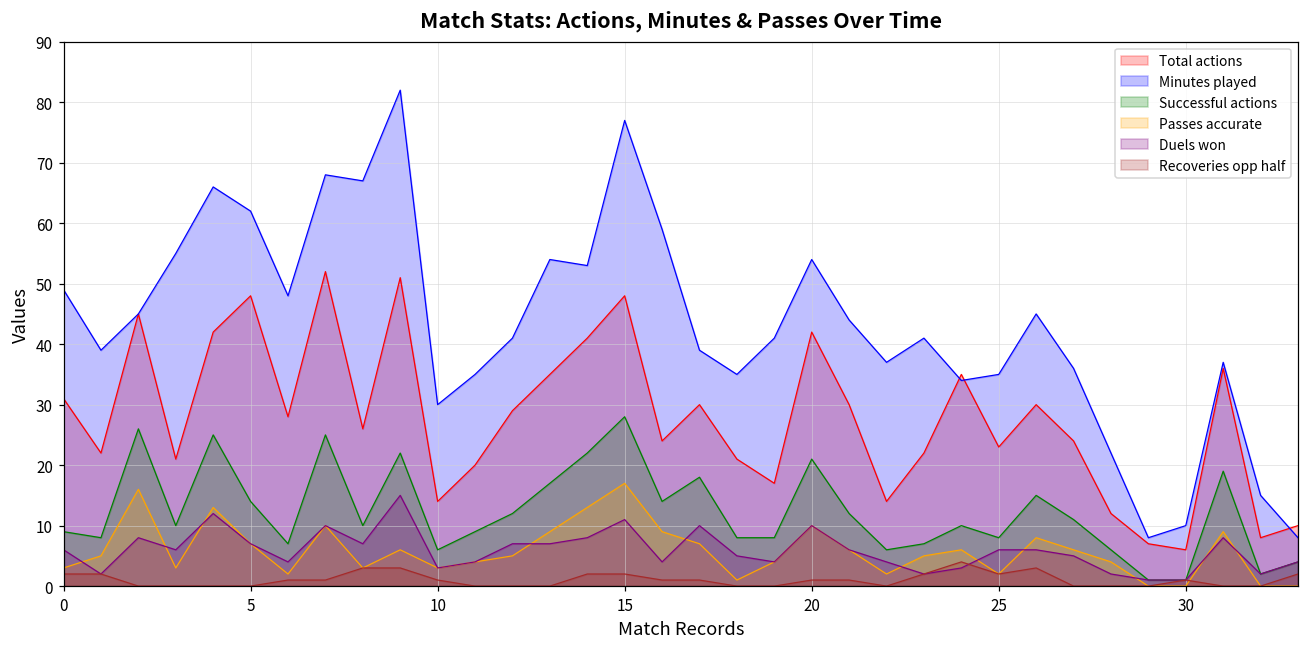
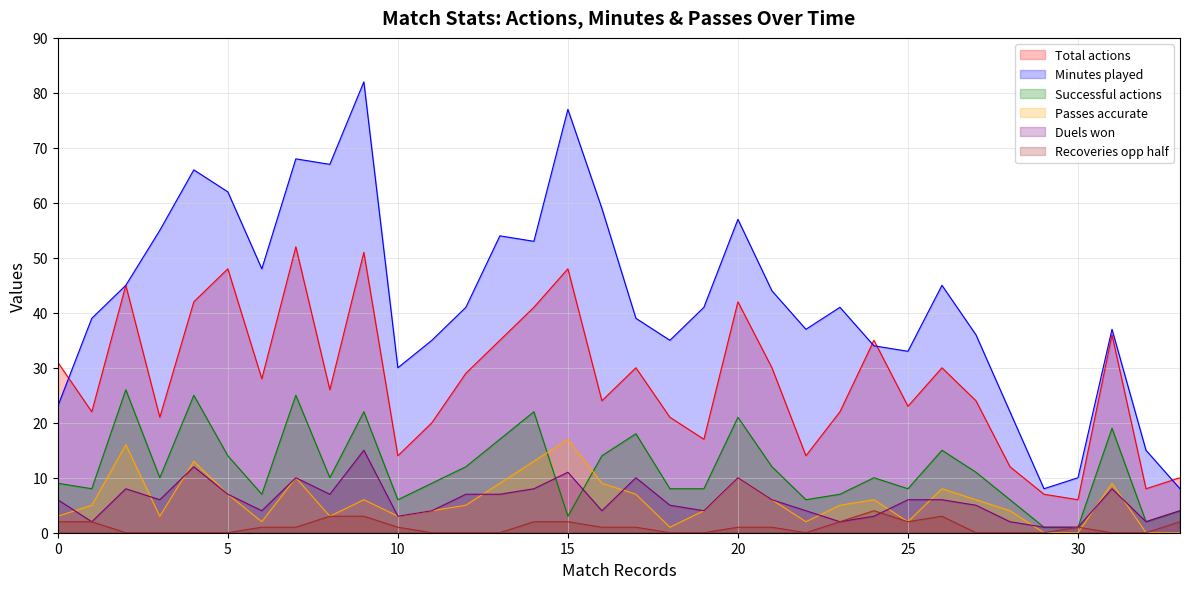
Minutes played, 0: 49 -> 23
Successful actions, 15: 28 -> 3
Minutes played, 20: 54 -> 57
Minutes played, 25: 35 -> 33
